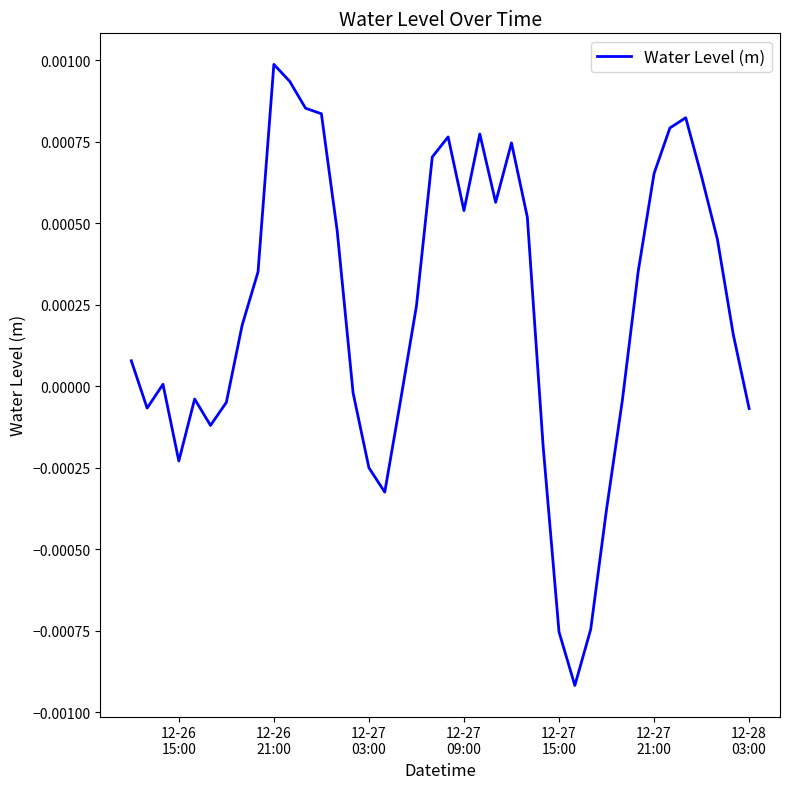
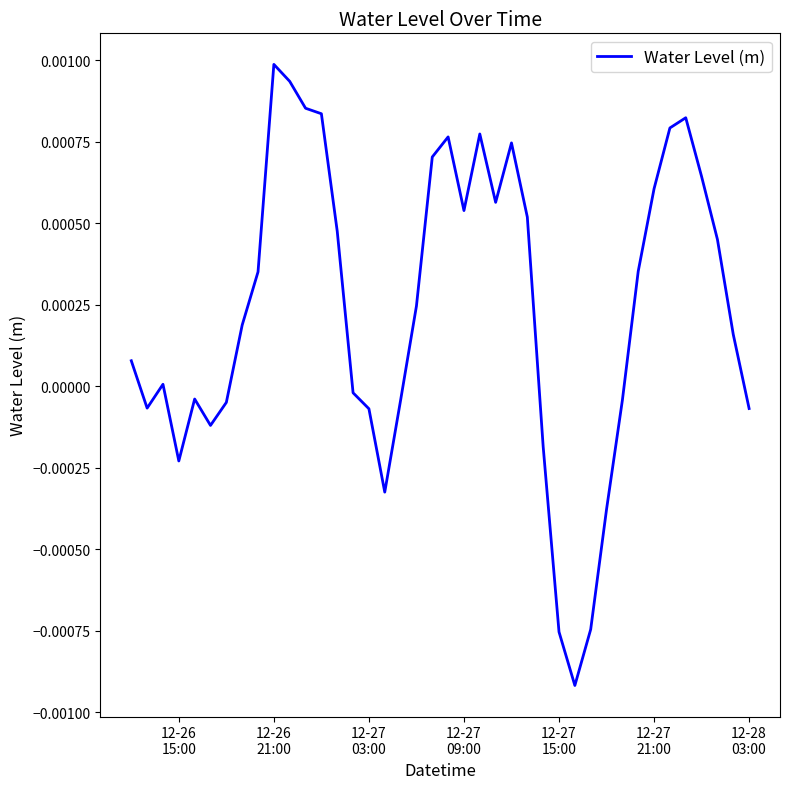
12-27 03:00: -0.00025 -> -0.00007
12-27 21:00: 0.00065 -> 0.00061
